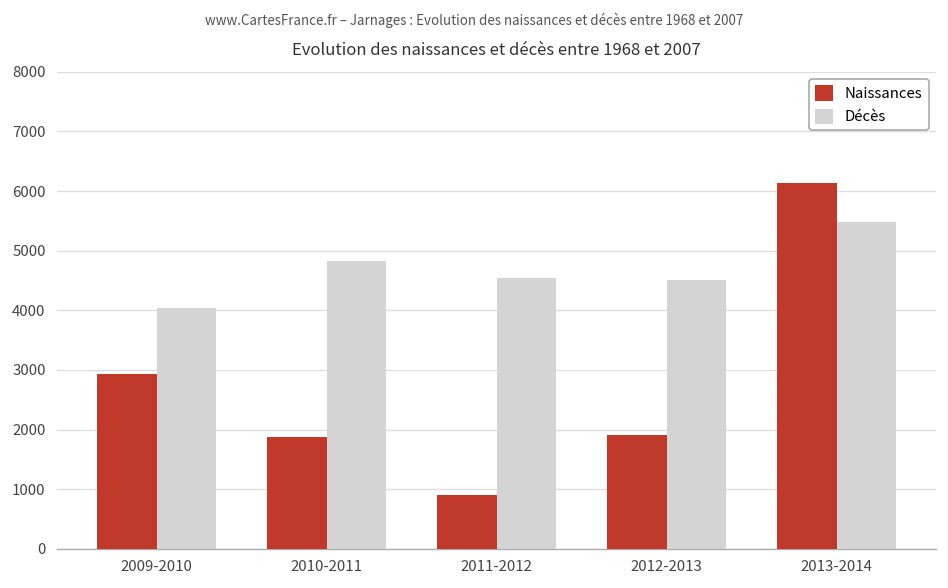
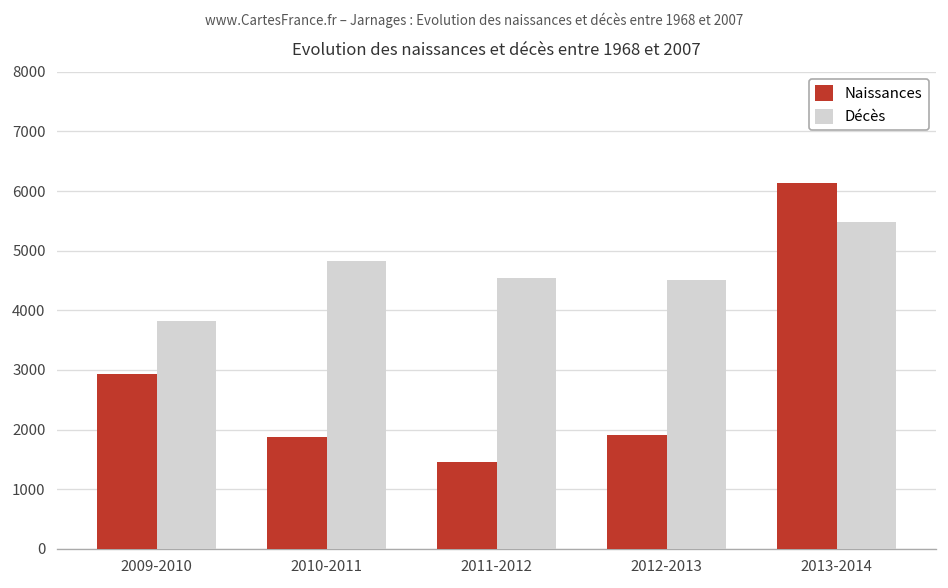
Décès, 2009-2010: 4000 -> 3800
Naissances, 2011-2012: 900 -> 1500
